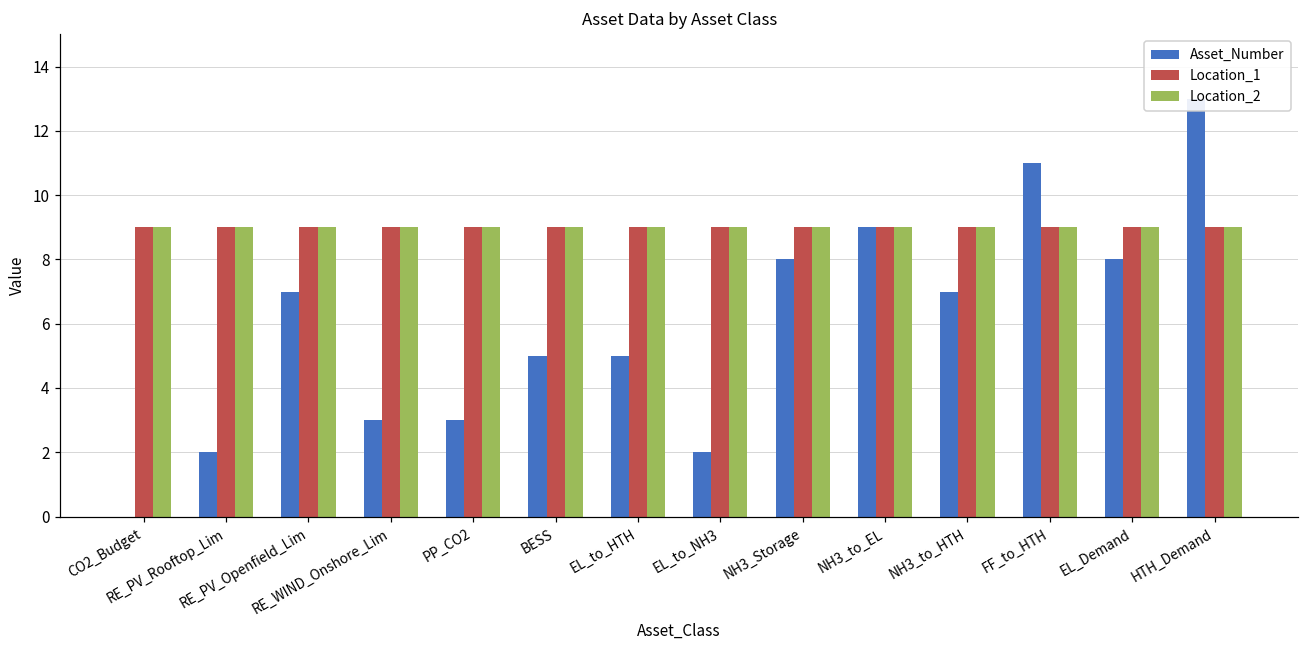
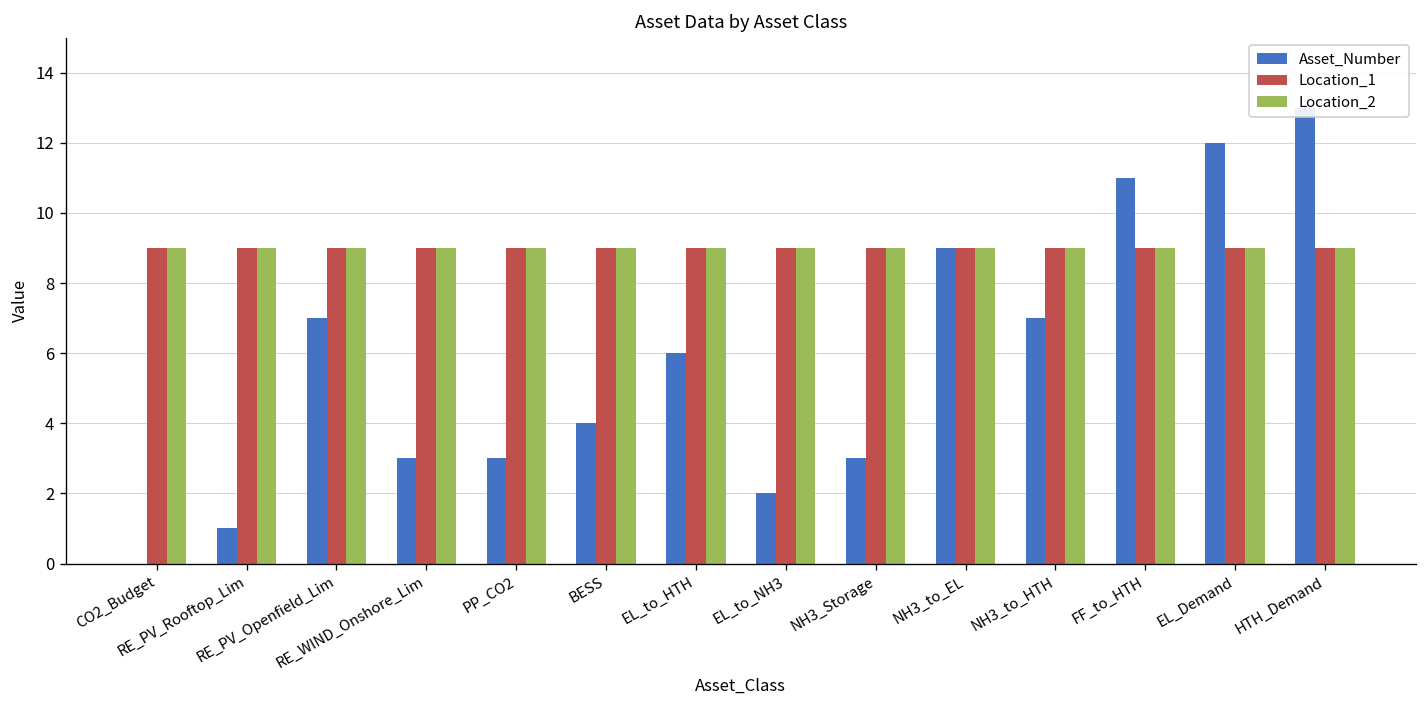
Asset_Number, RE_PV_Rooftop_Lim: 2 -> 1
Asset_Number, BESS: 5 -> 4
Asset_Number, EL_to_HTH: 5 -> 6
Asset_Number, NH3_Storage: 8 -> 3
Asset_Number, EL_Demand: 8 -> 12
